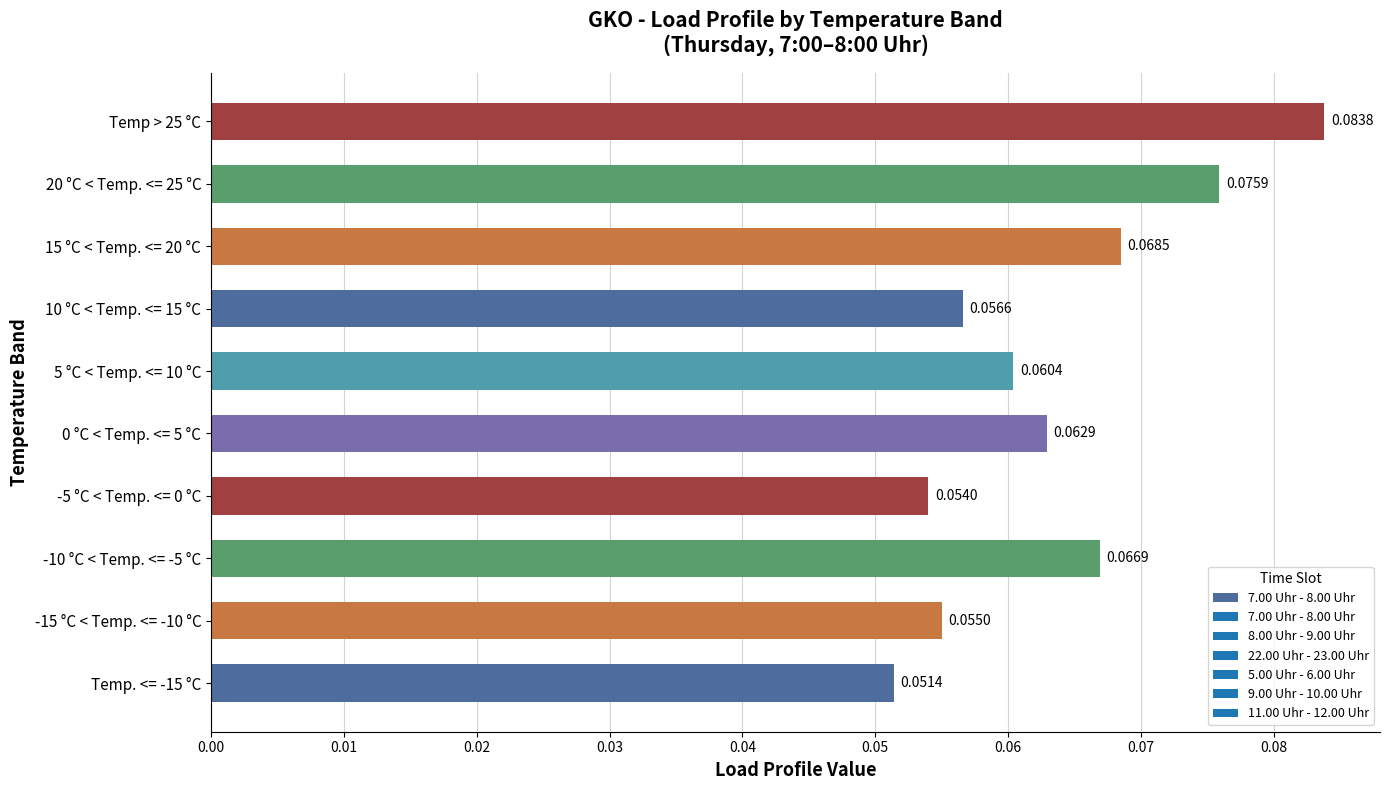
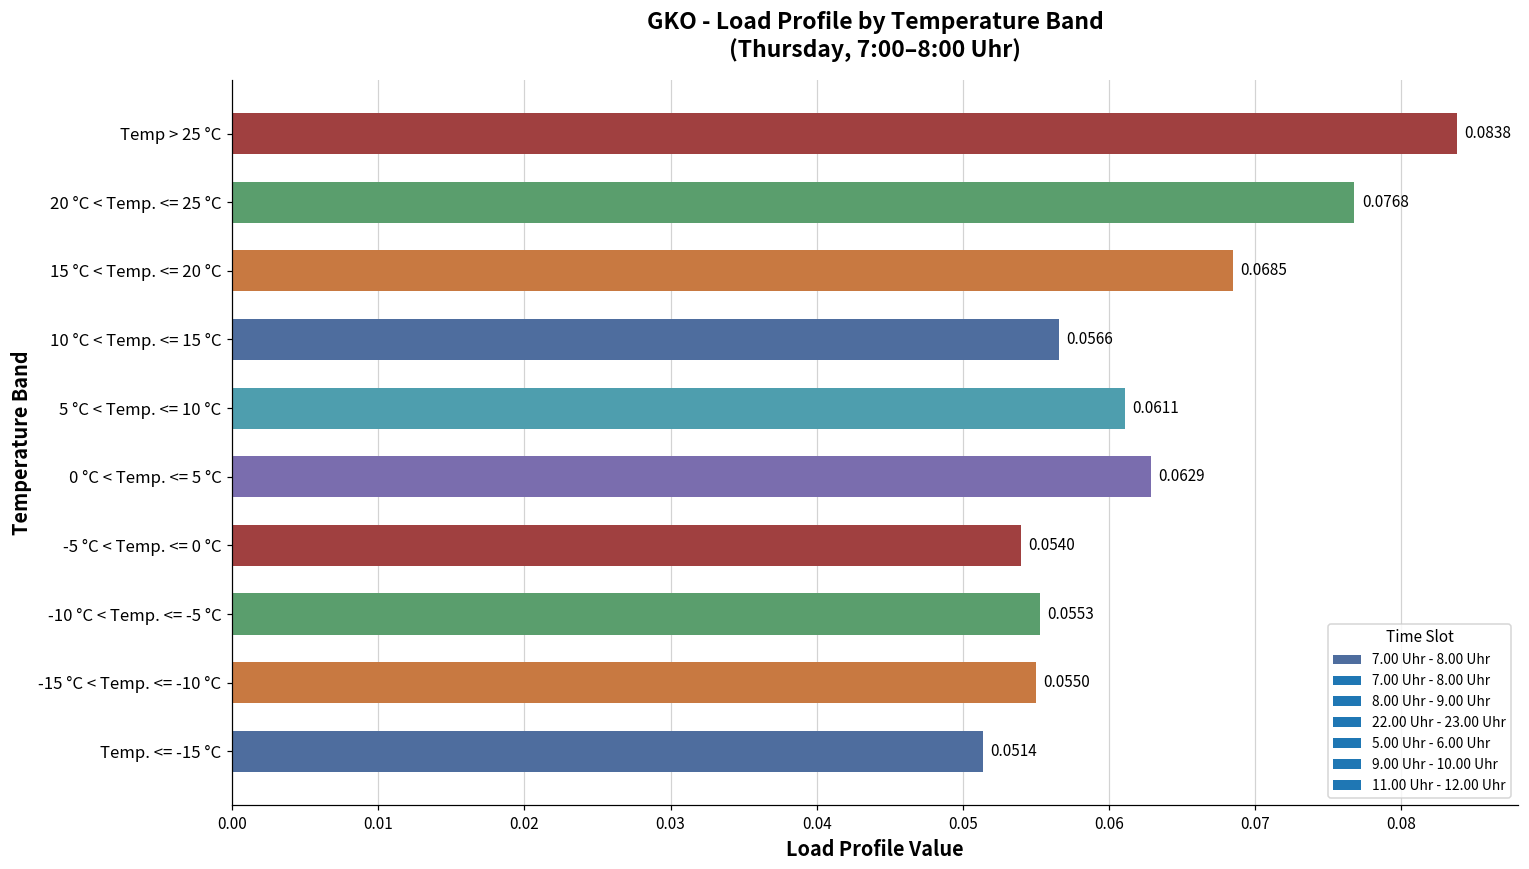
20 °C < Temp. <= 25 °C: 0.0759 -> 0.0768
5 °C < Temp. <= 10 °C: 0.0604 -> 0.0611
-10 °C < Temp. <= -5 °C: 0.0669 -> 0.0553
